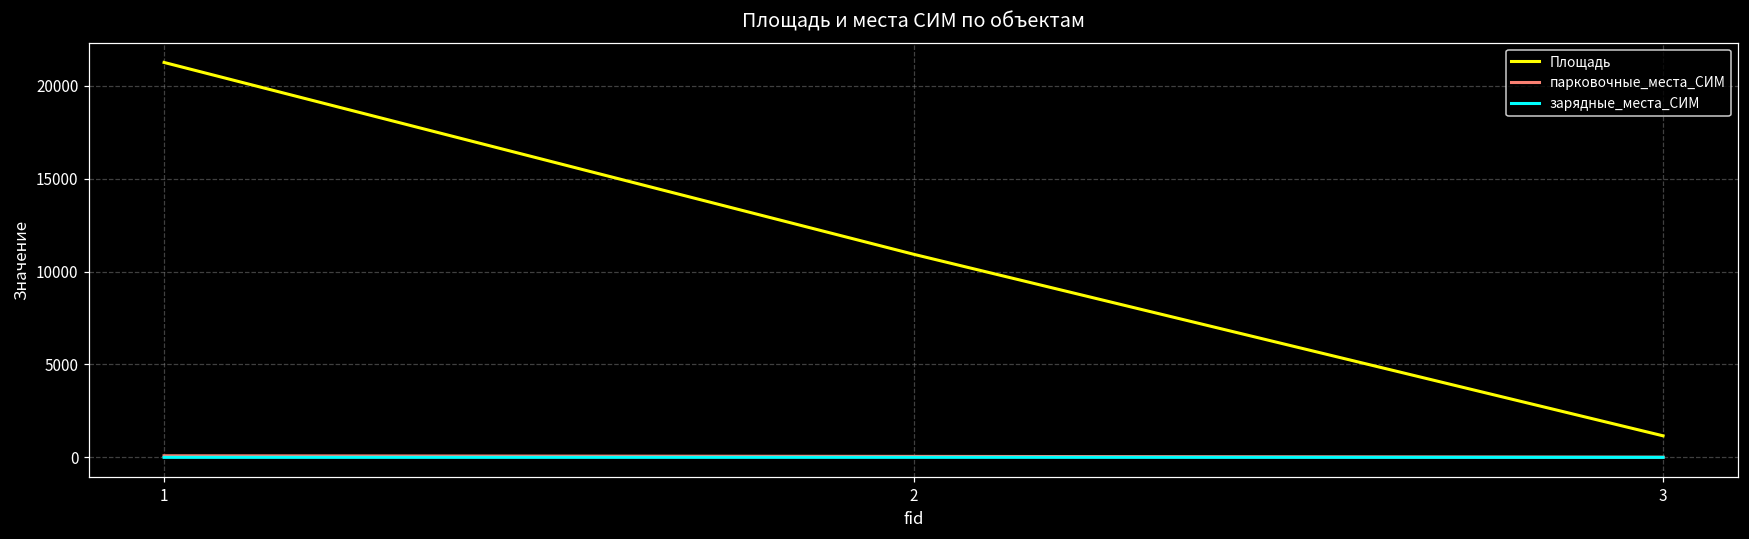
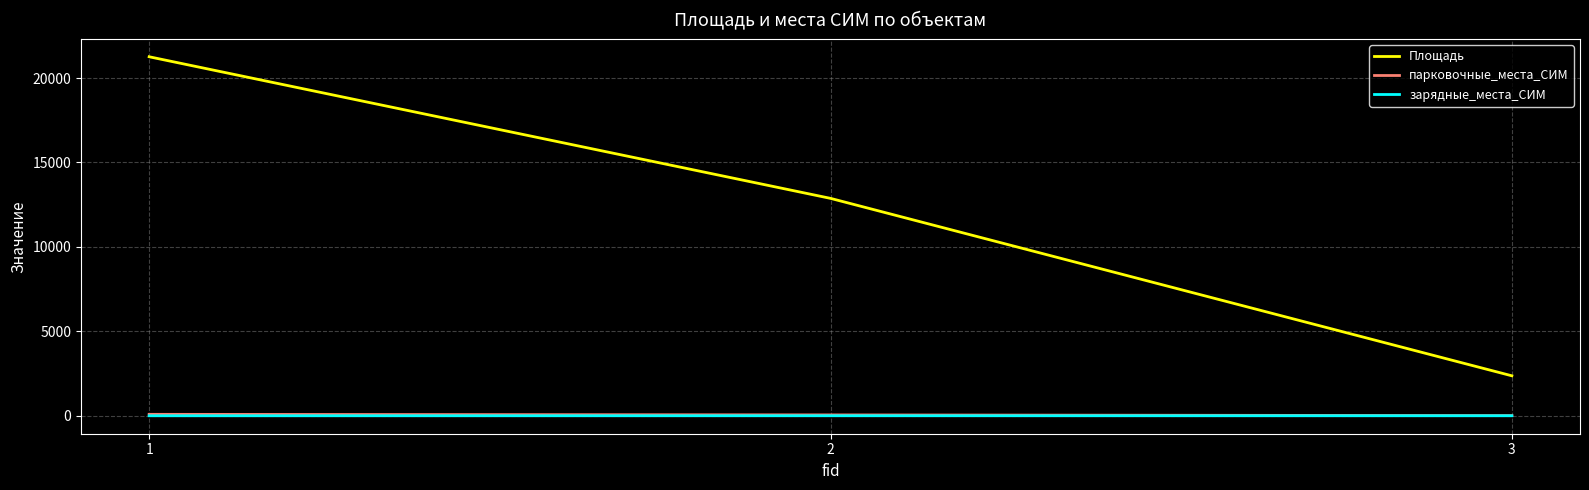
Площадь, 2: 10900 -> 12900
Площадь, 3: 1200 -> 2400
